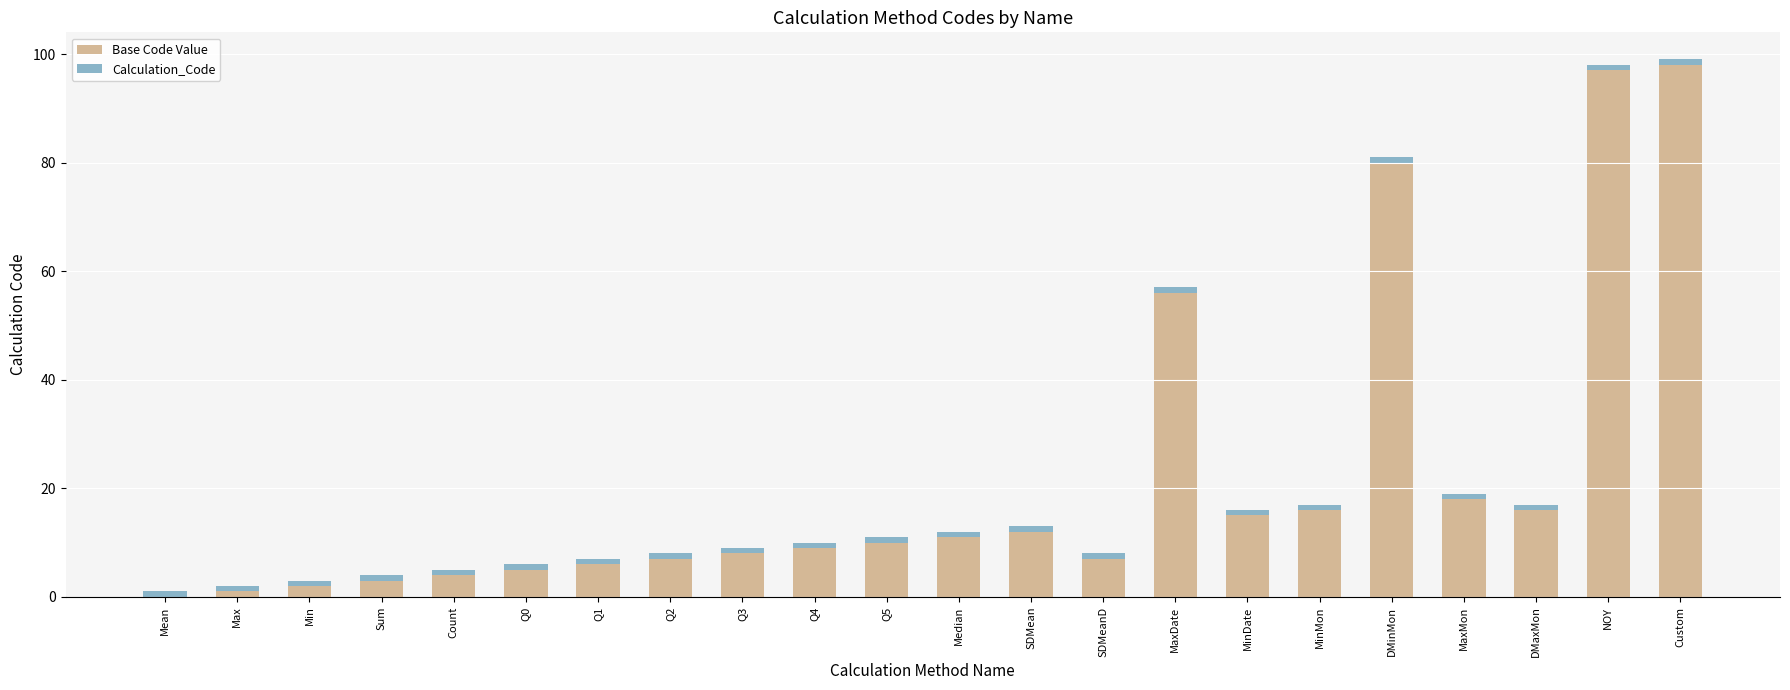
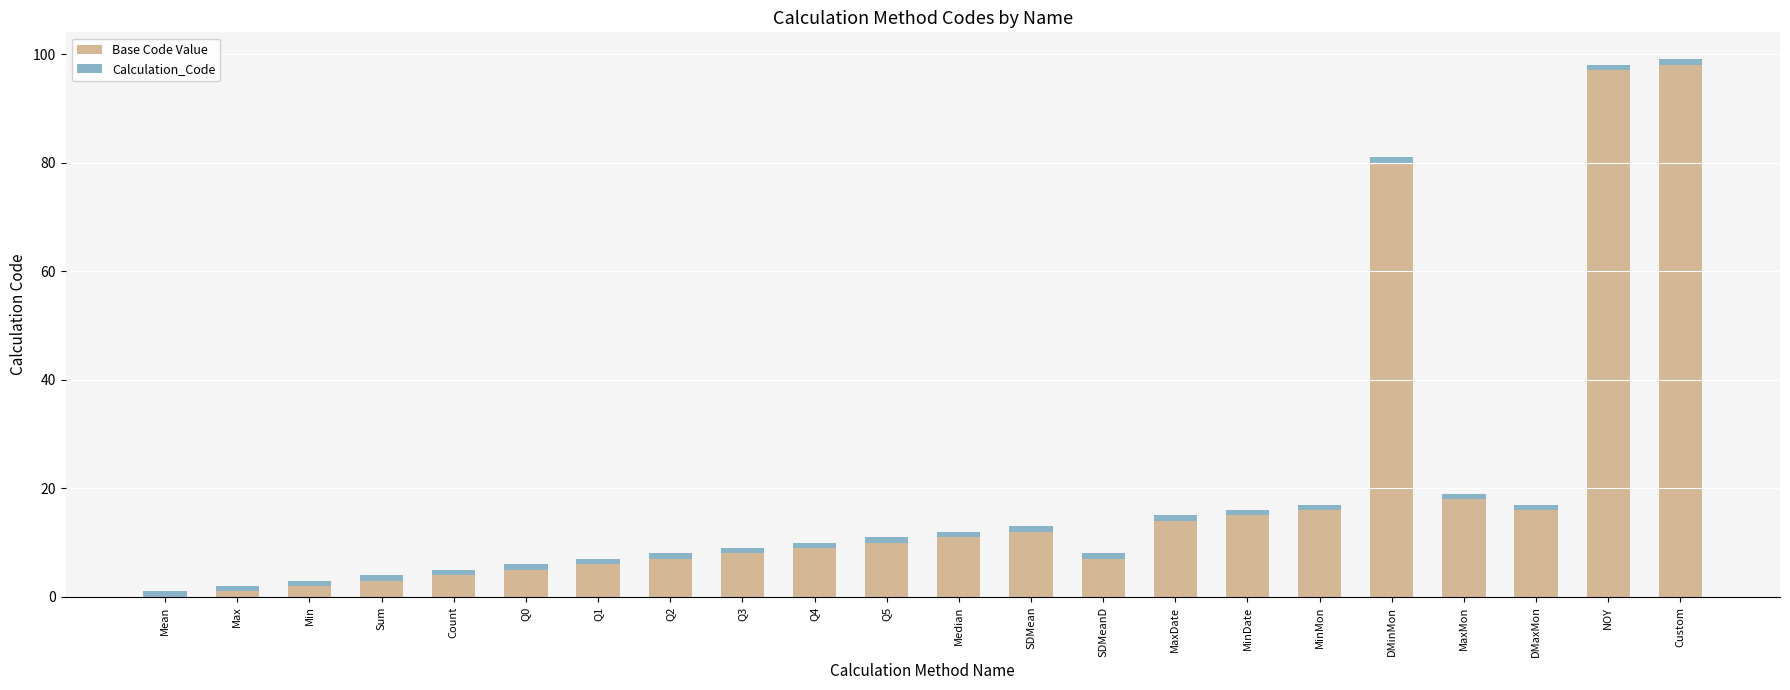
Base Code Value, MaxDate: 56 -> 14
